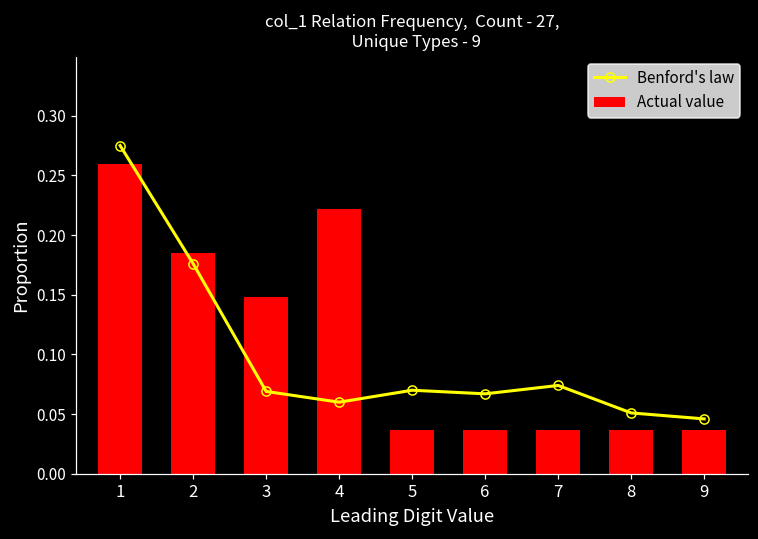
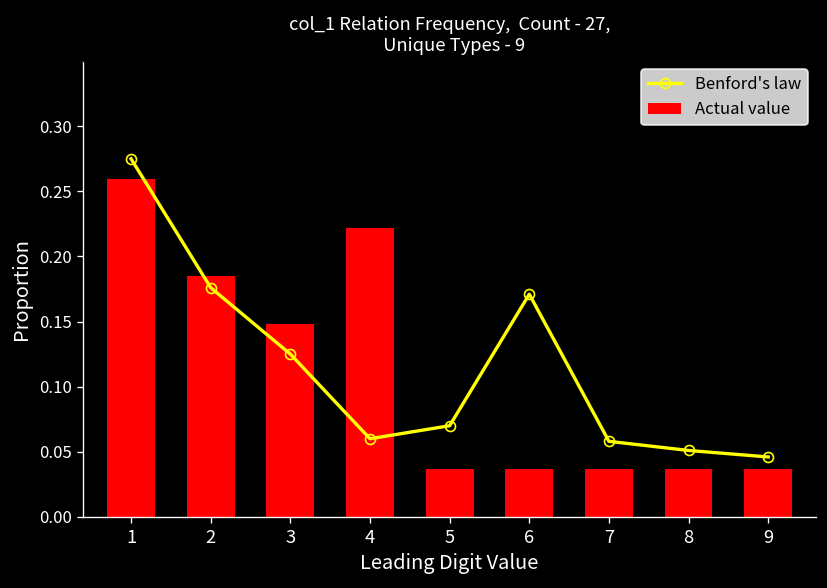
Benford's law, 3: 0.069 -> 0.125
Benford's law, 6: 0.067 -> 0.171
Benford's law, 7: 0.074 -> 0.058
